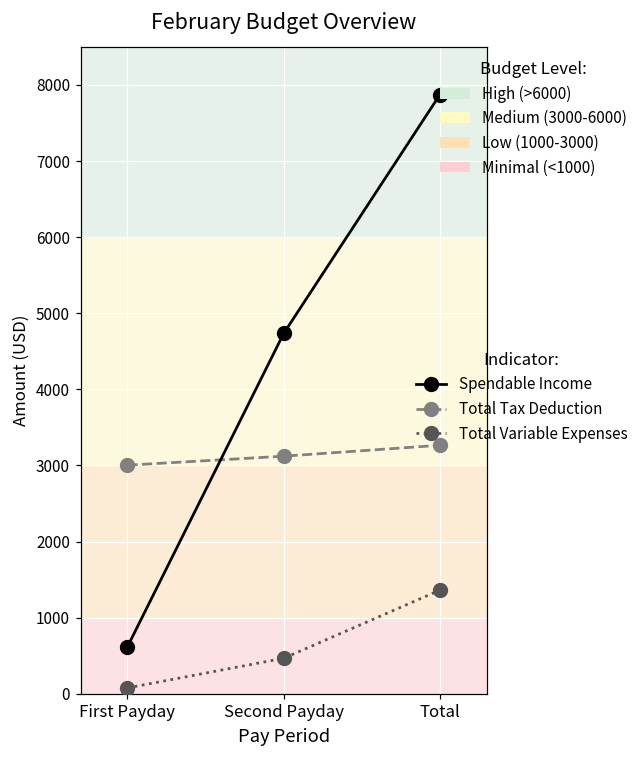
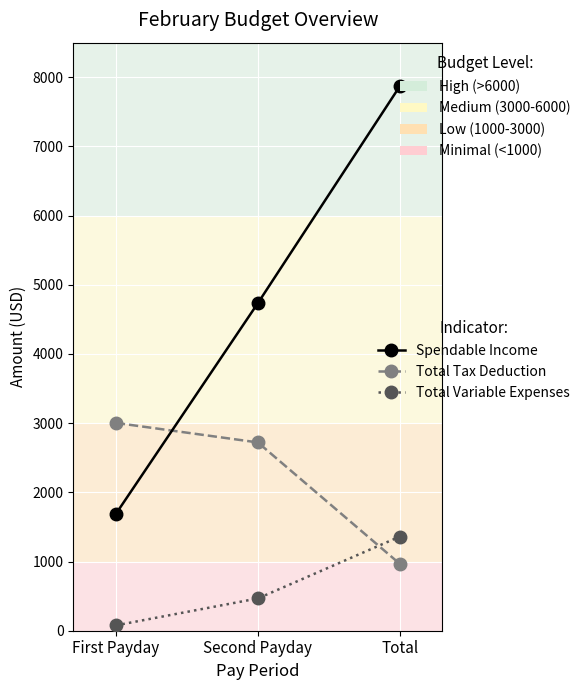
Spendable Income, First Payday: 600 -> 1700
Total Tax Deduction, Second Payday: 3100 -> 2700
Total Tax Deduction, Total: 3300 -> 1000
